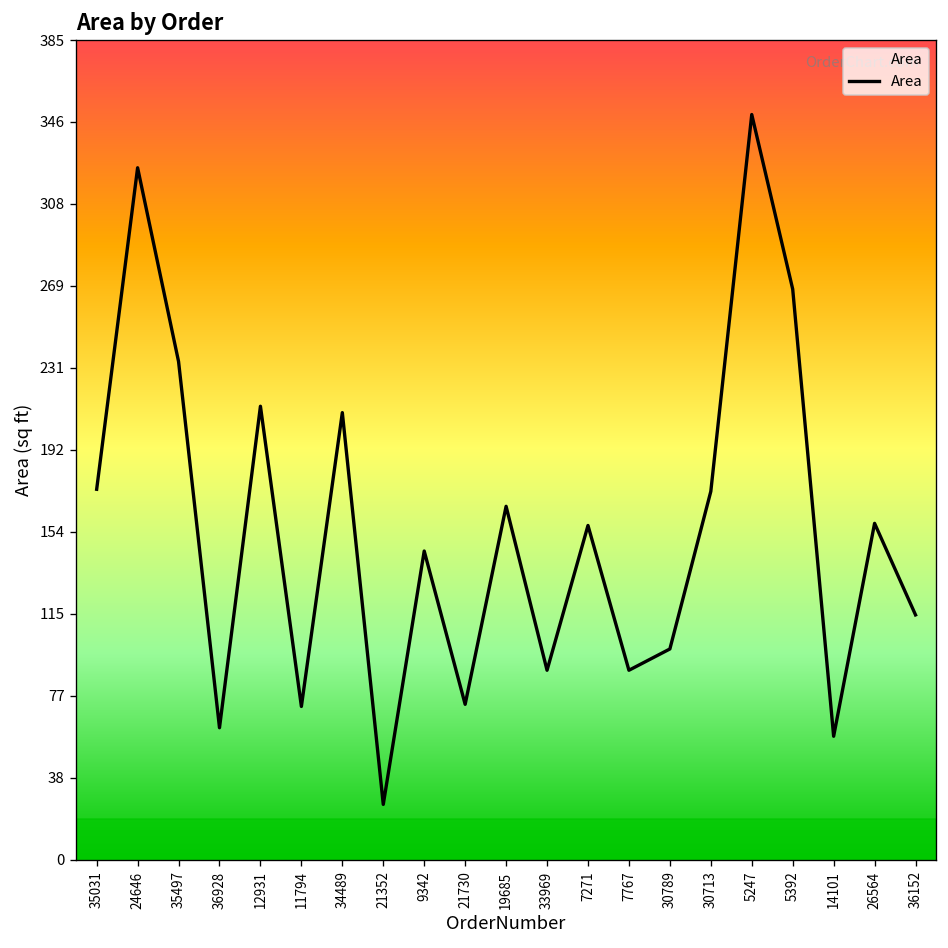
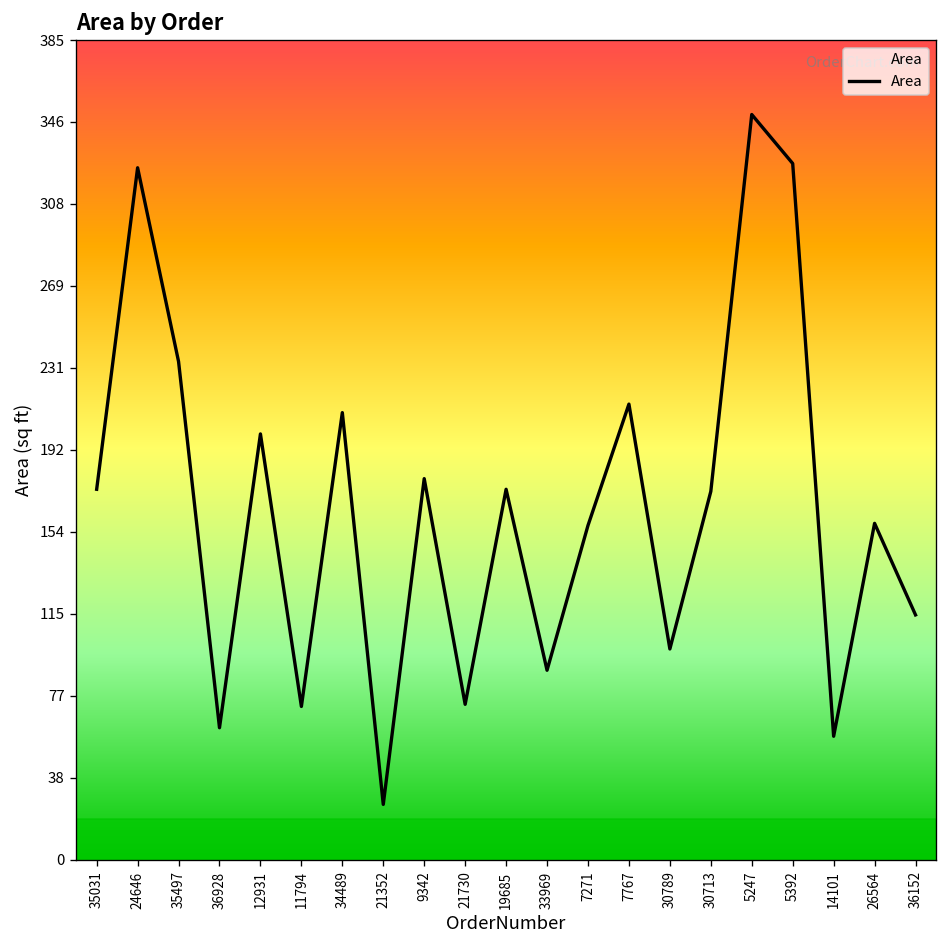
12931: 213 -> 200
9342: 145 -> 179
19685: 166 -> 174
7767: 89 -> 214
5392: 268 -> 327
